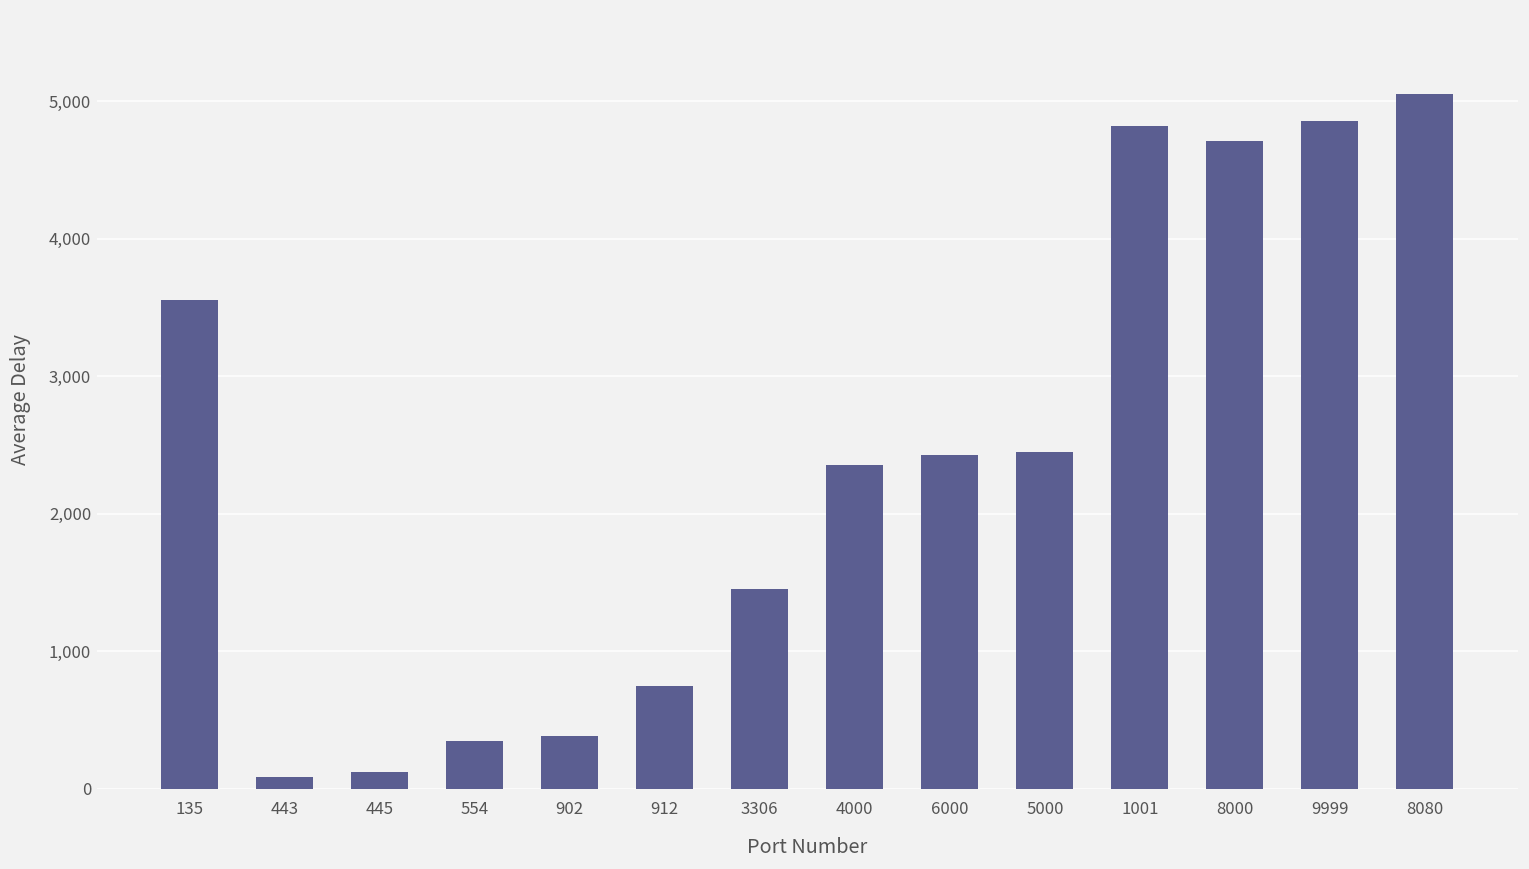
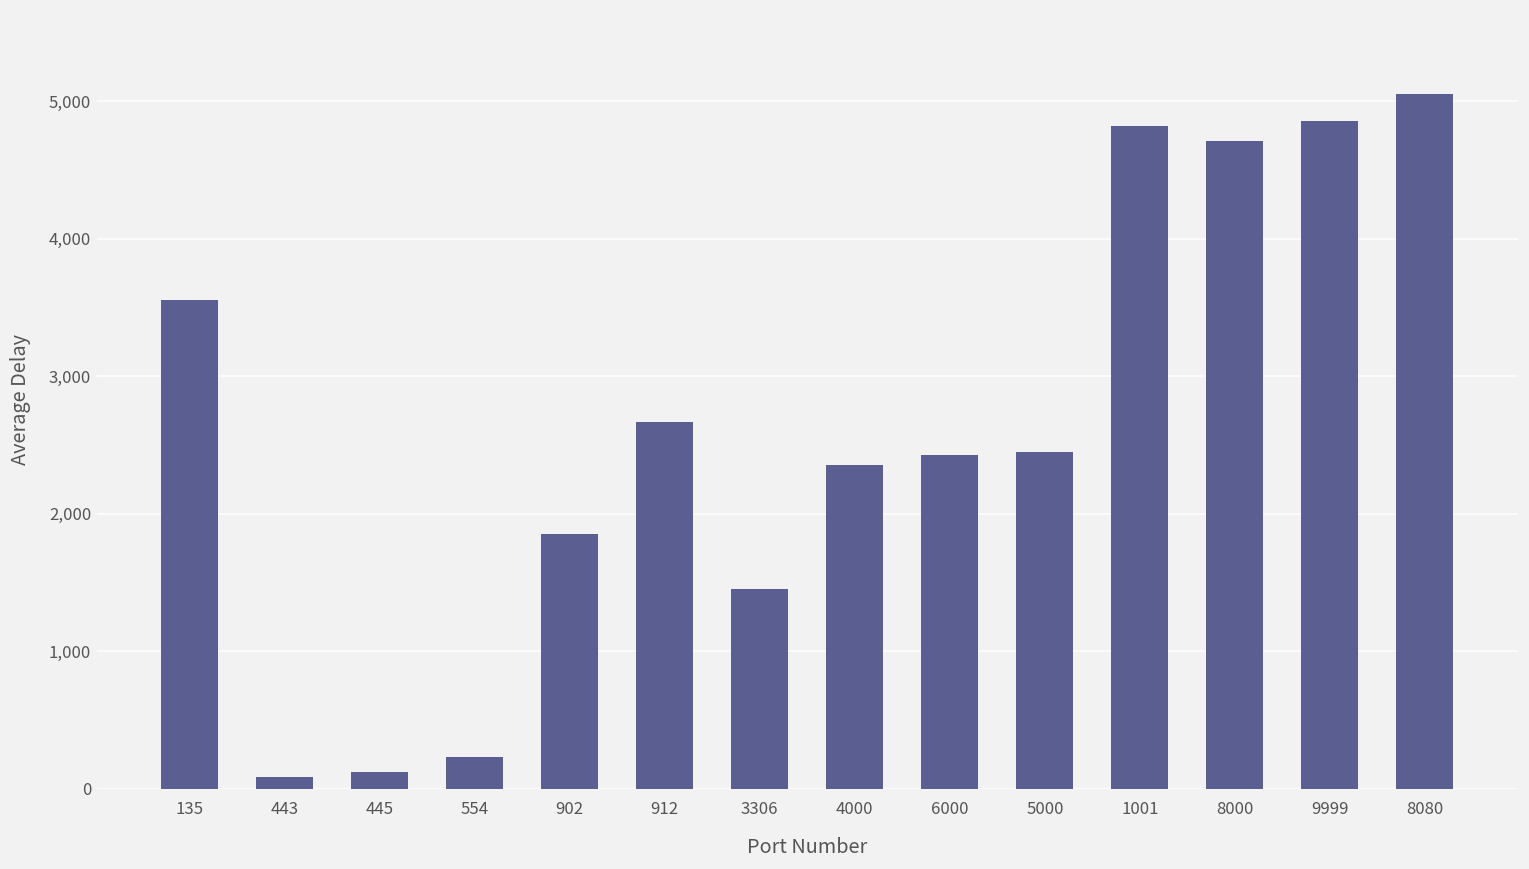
554: 350 -> 240
902: 380 -> 1,850
912: 750 -> 2,670
